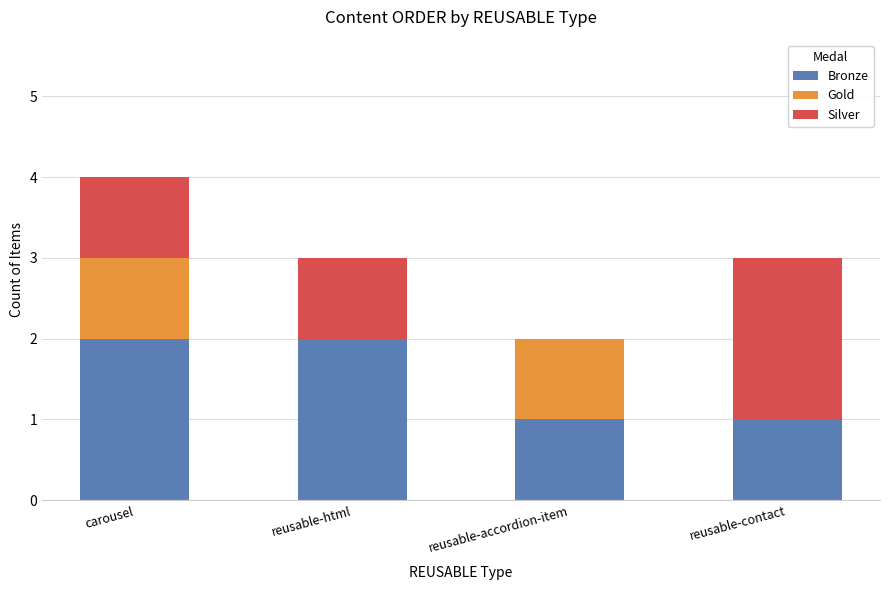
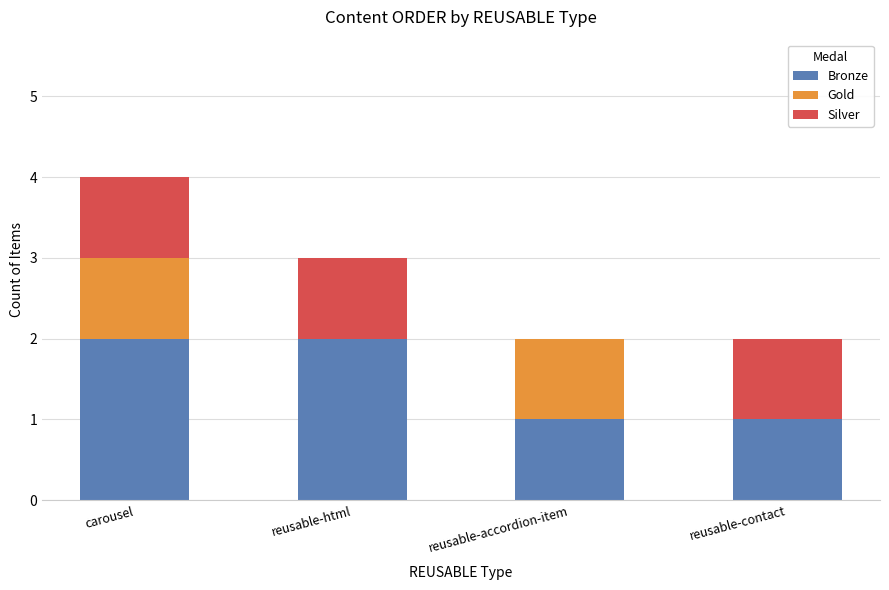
Silver, reusable-contact: 2 -> 1
